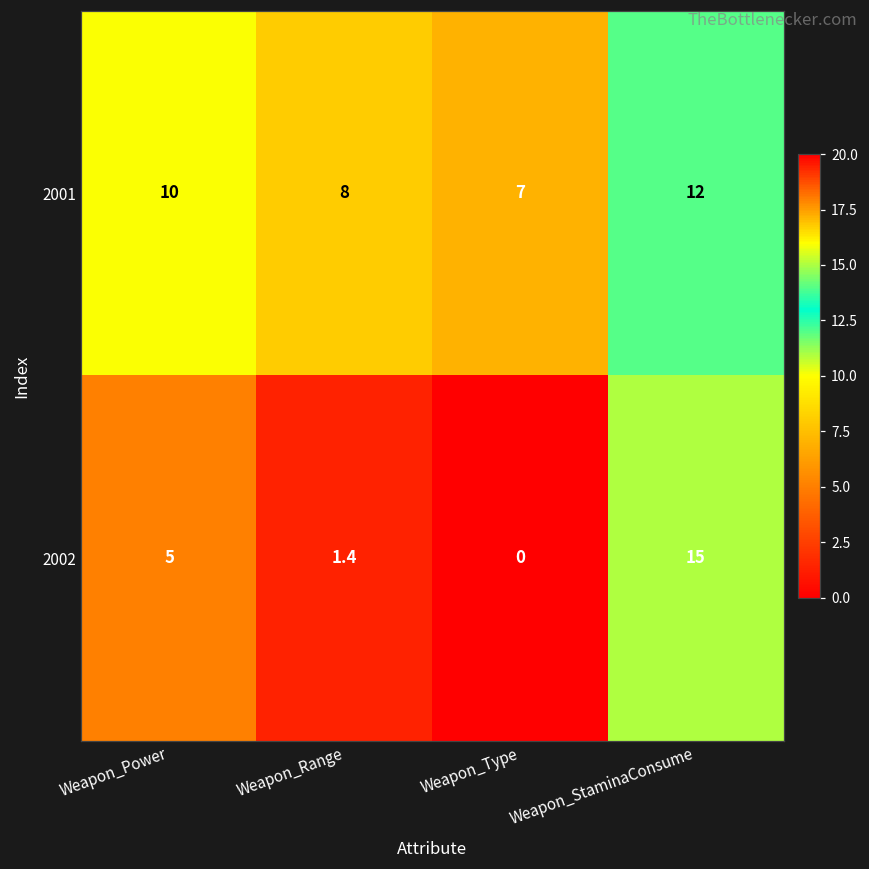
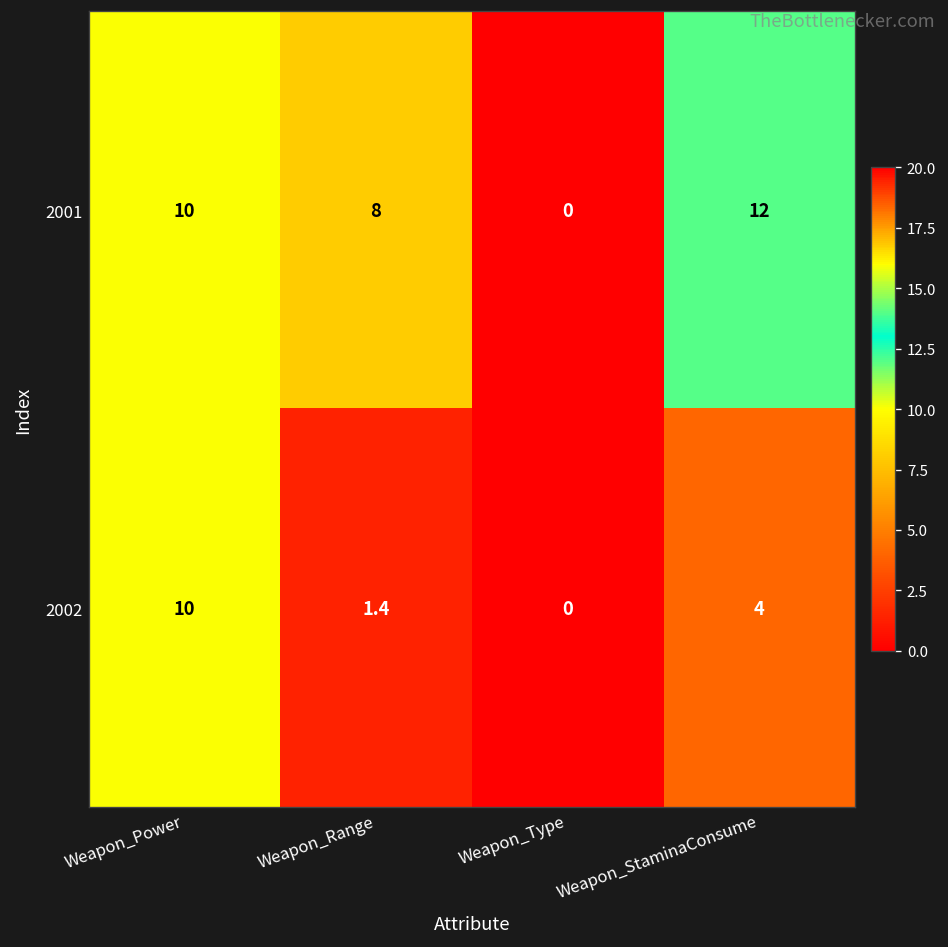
2001, Weapon_Type: 7 -> 0
2002, Weapon_Power: 5 -> 10
2002, Weapon_StaminaConsume: 15 -> 4
